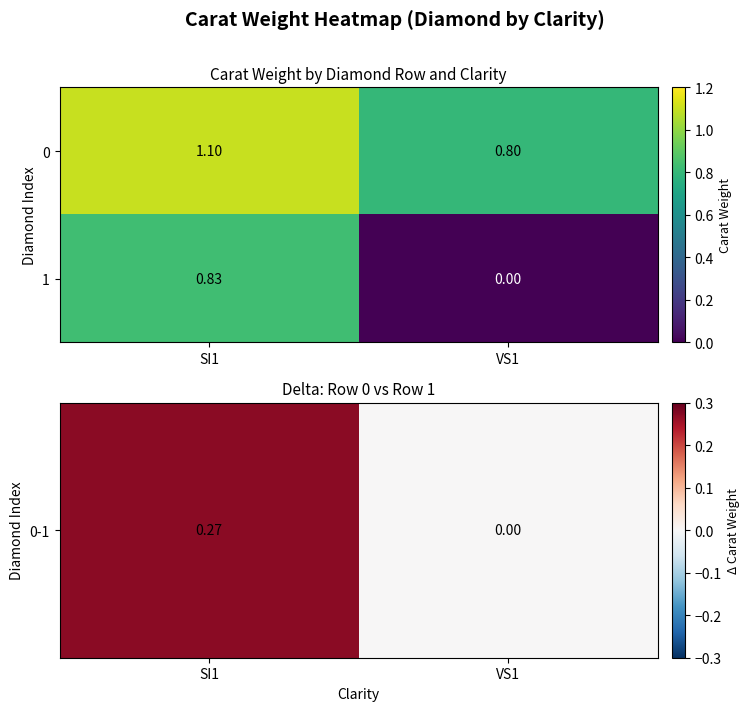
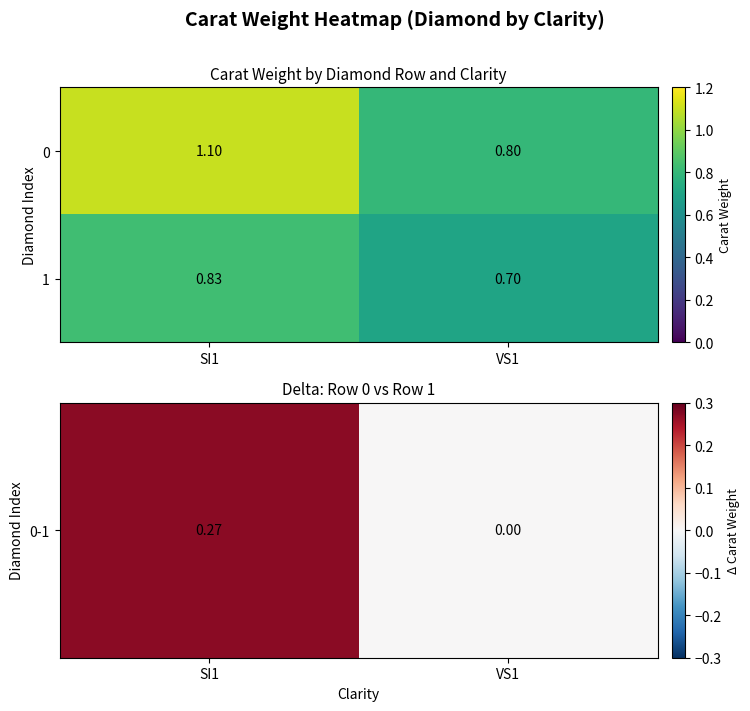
Carat Weight by Diamond Row and Clarity, 1, VS1: 0.00 -> 0.70
